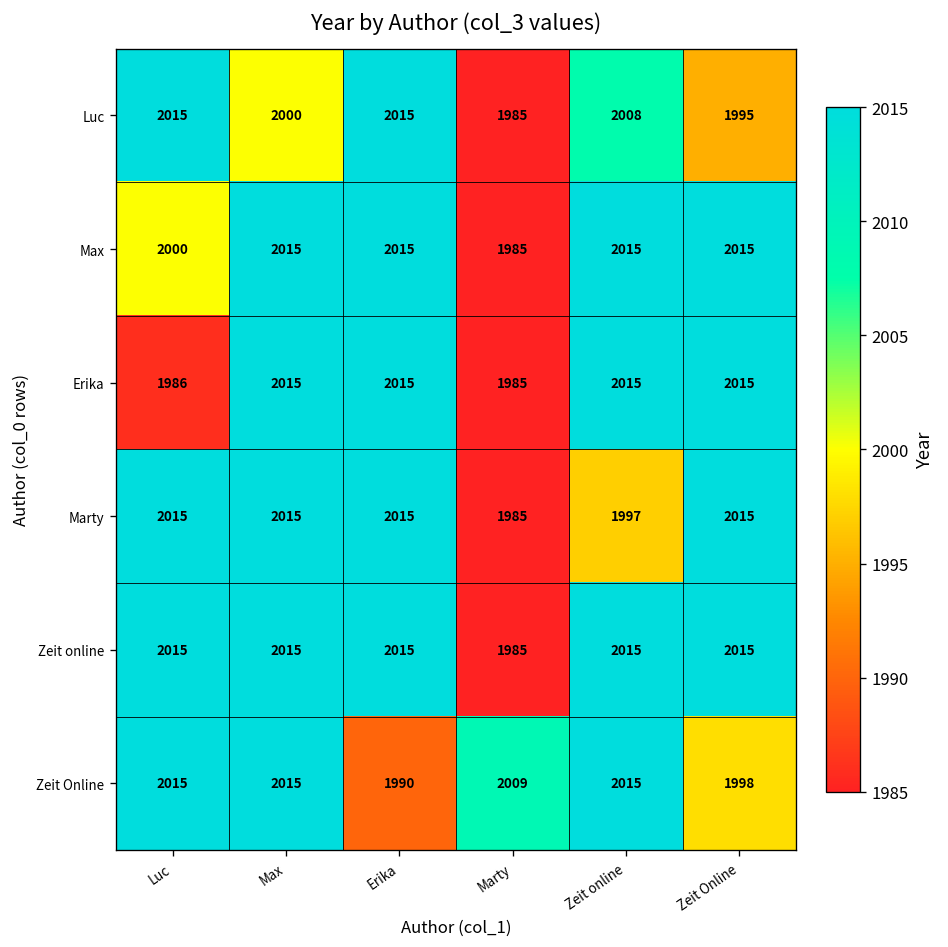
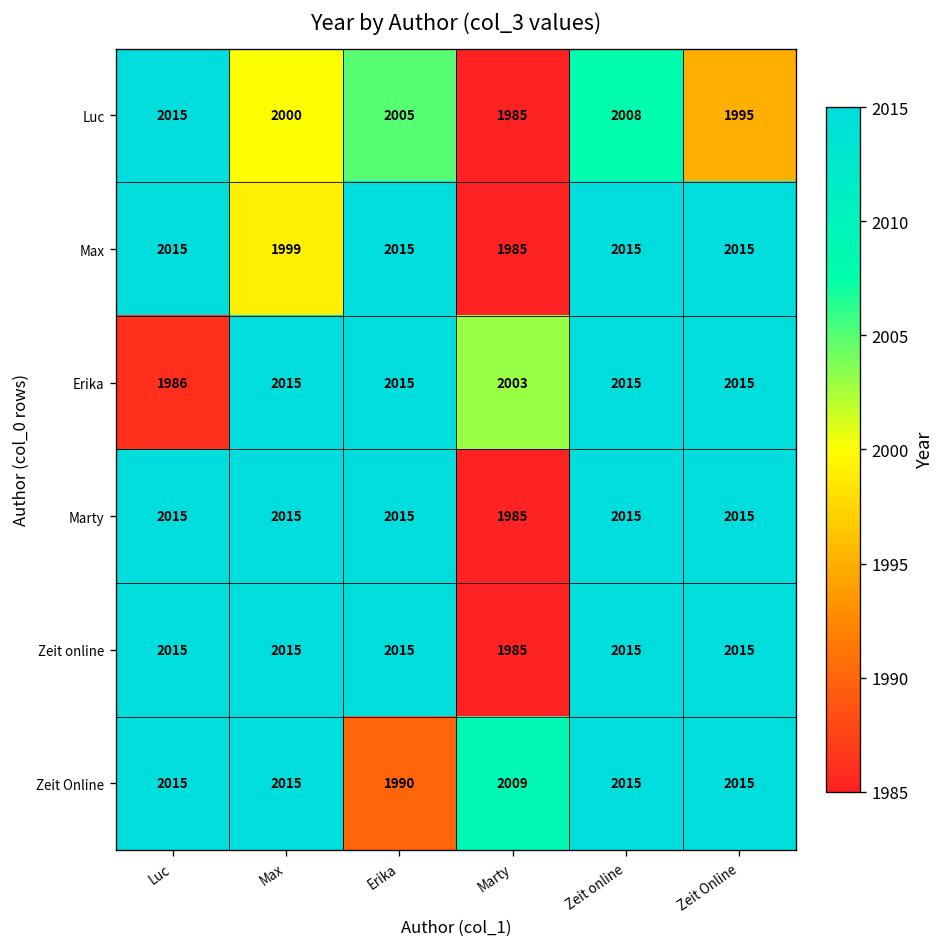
Luc, Erika: 2015 -> 2005
Max, Luc: 2000 -> 2015
Max, Max: 2015 -> 1999
Erika, Marty: 1985 -> 2003
Marty, Zeit online: 1997 -> 2015
Zeit Online, Zeit Online: 1998 -> 2015
